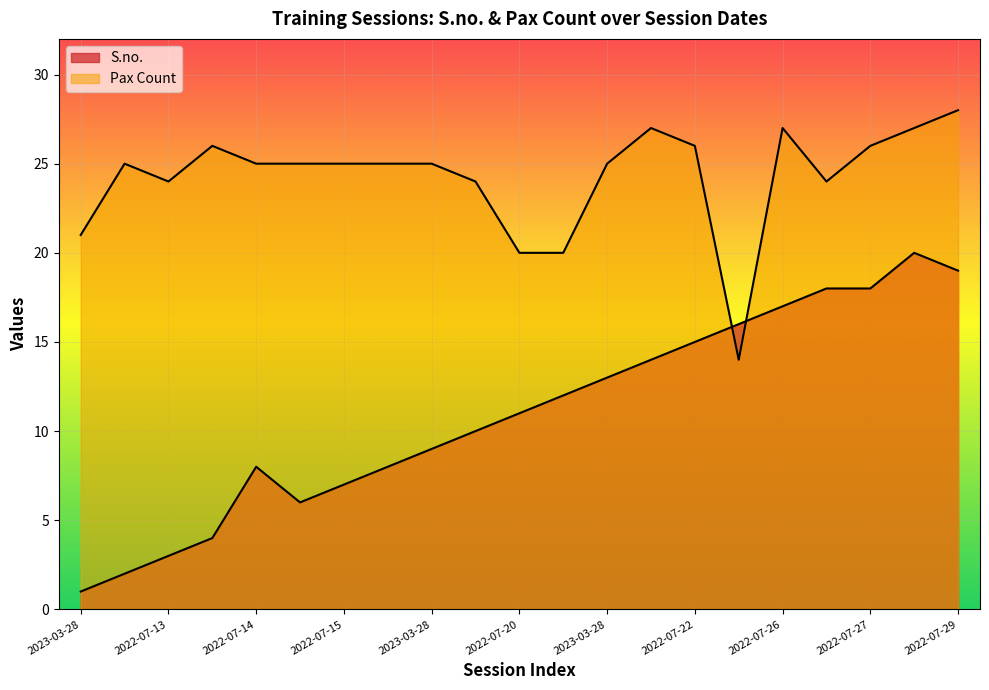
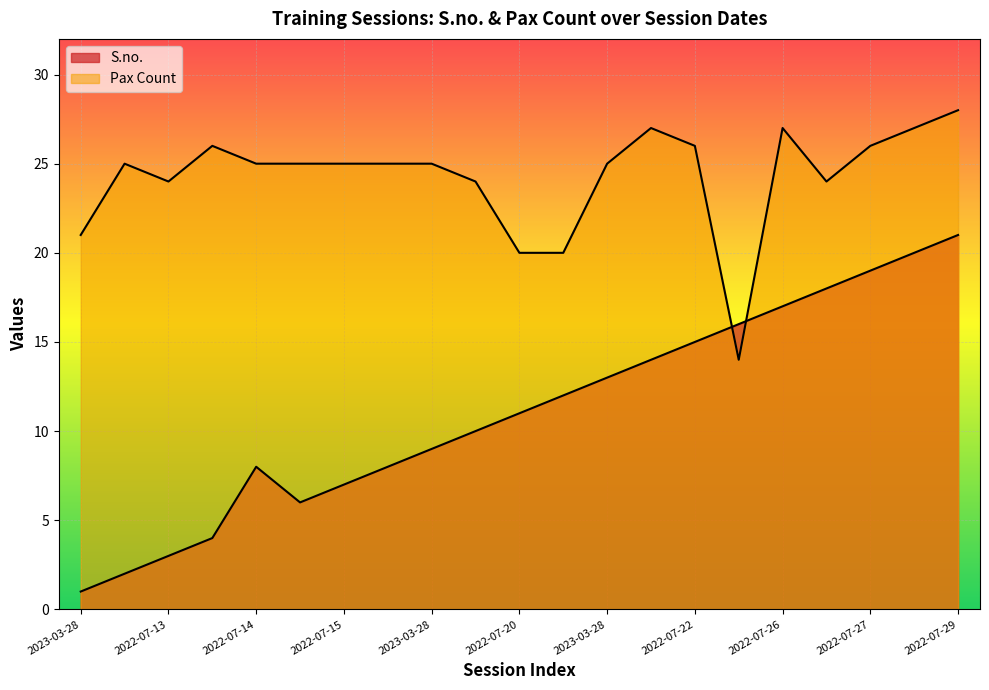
S.no., 2022-07-27: 18 -> 19
S.no., 2022-07-29: 19 -> 21
